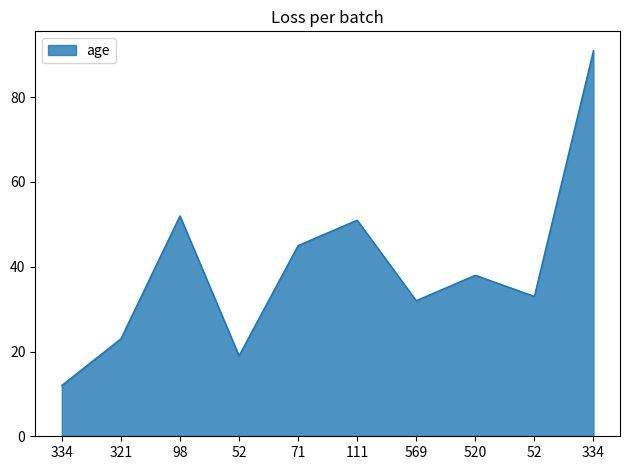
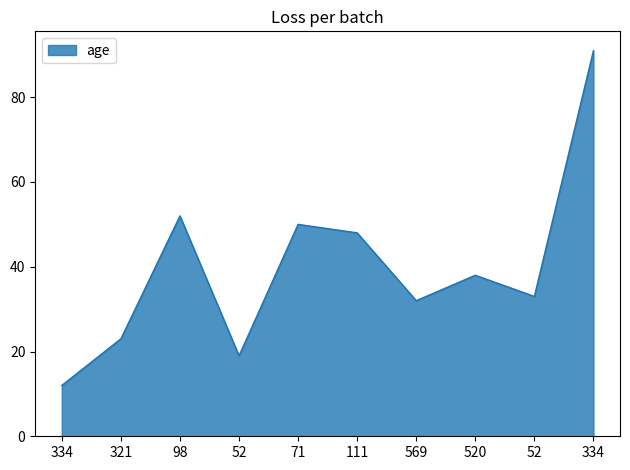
71: 45 -> 50
111: 51 -> 48
